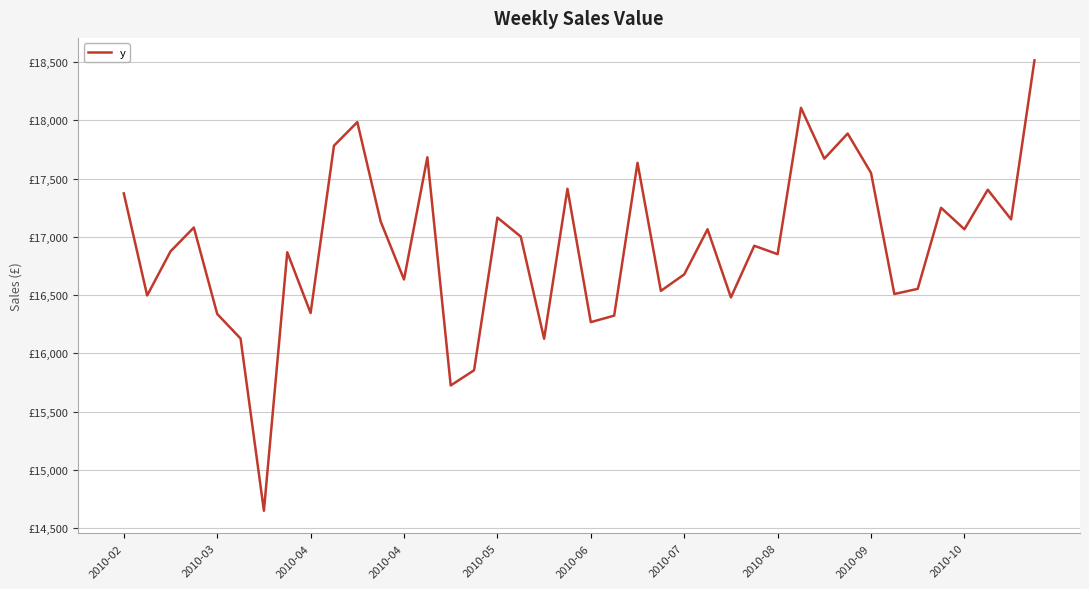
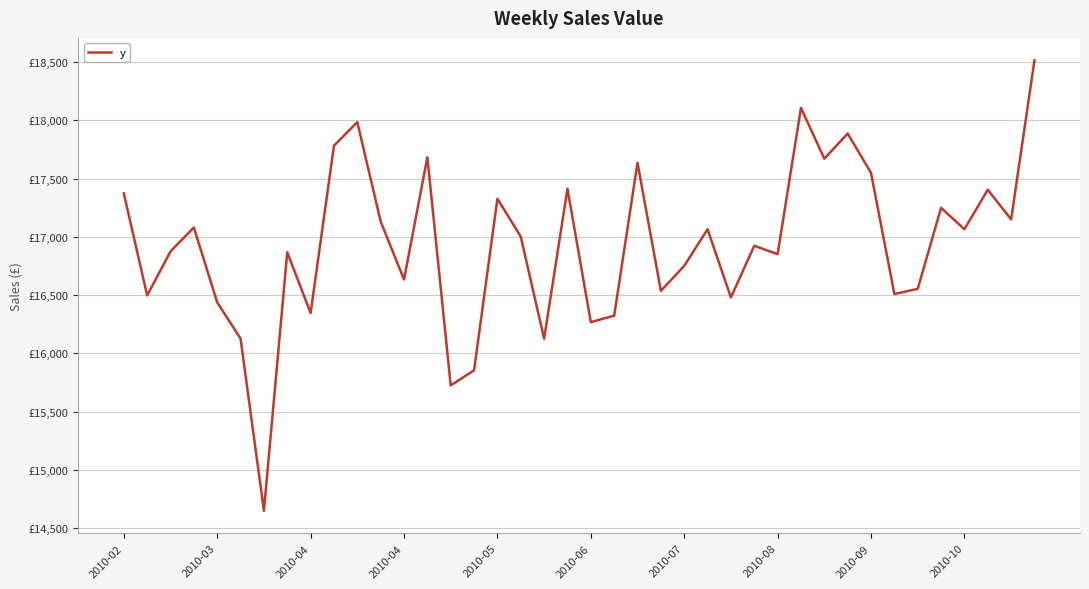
2010-03: £16,340 -> £16,440
2010-05: £17,170 -> £17,330
2010-07: £16,680 -> £16,750
